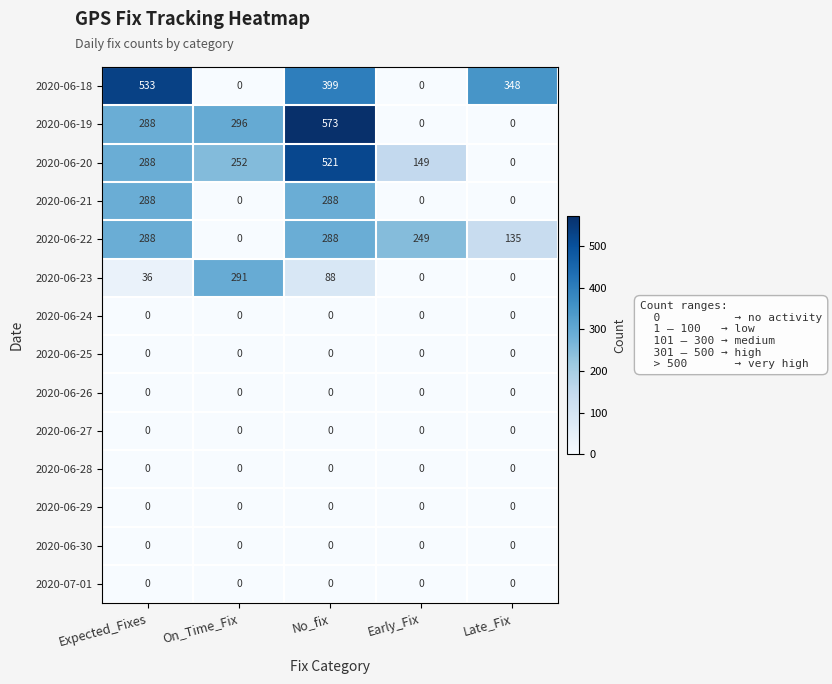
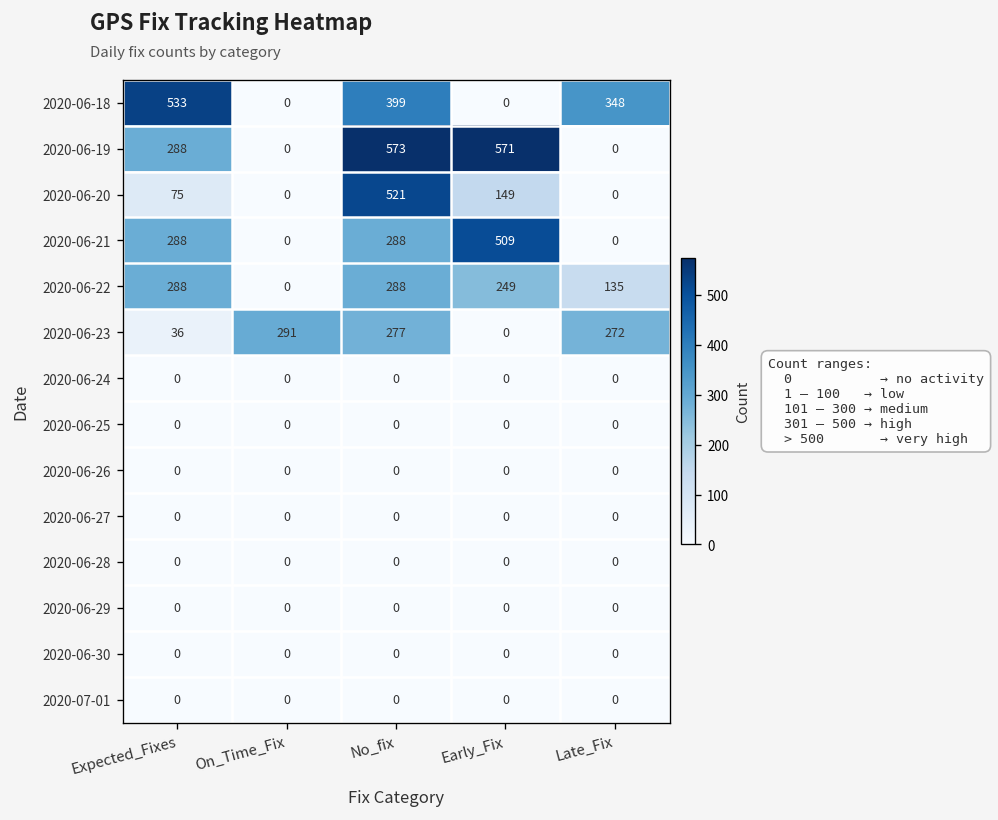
2020-06-19, On_Time_Fix: 296 -> 0
2020-06-19, Early_Fix: 0 -> 571
2020-06-20, Expected_Fixes: 288 -> 75
2020-06-20, On_Time_Fix: 252 -> 0
2020-06-21, Early_Fix: 0 -> 509
2020-06-23, No_fix: 88 -> 277
2020-06-23, Late_Fix: 0 -> 272
